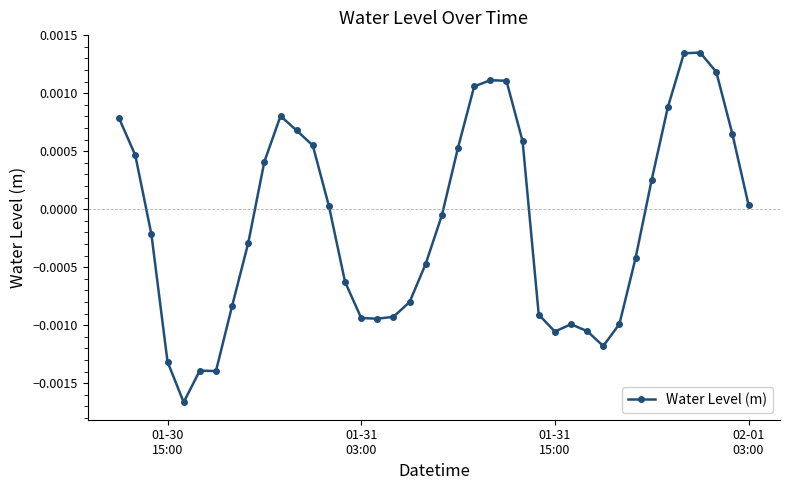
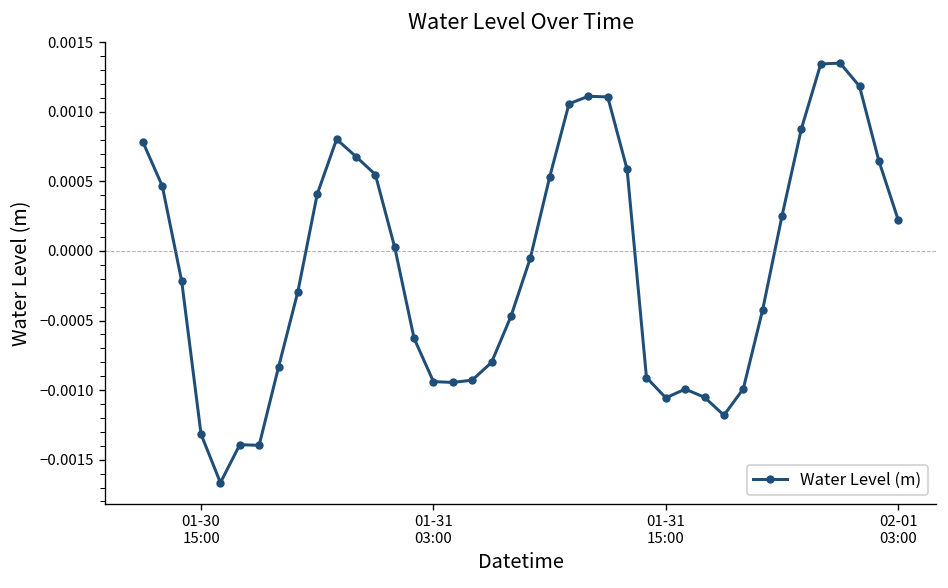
02-01 03:00: 0.00004 -> 0.00022
